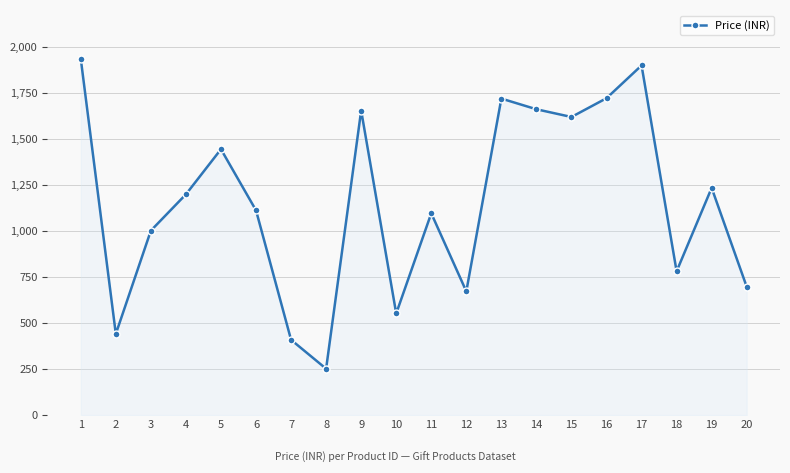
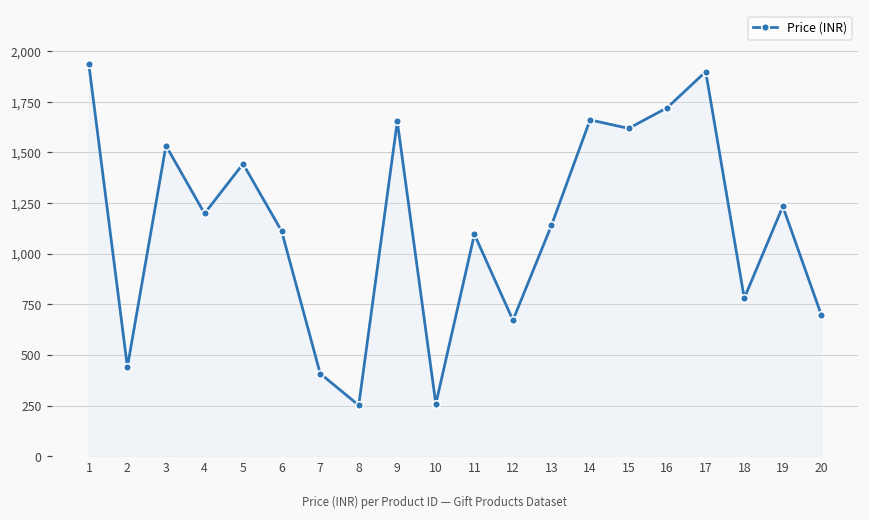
3: 1,000 -> 1,530
10: 550 -> 260
13: 1,720 -> 1,140
